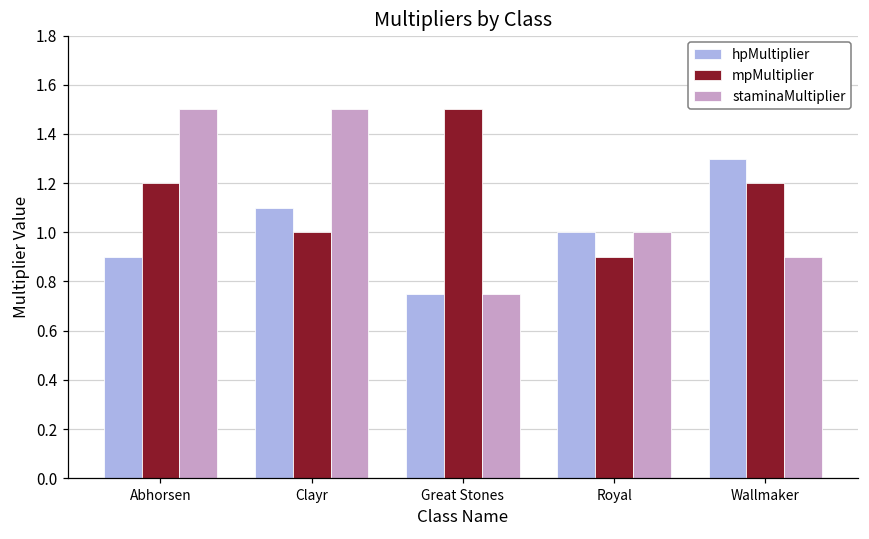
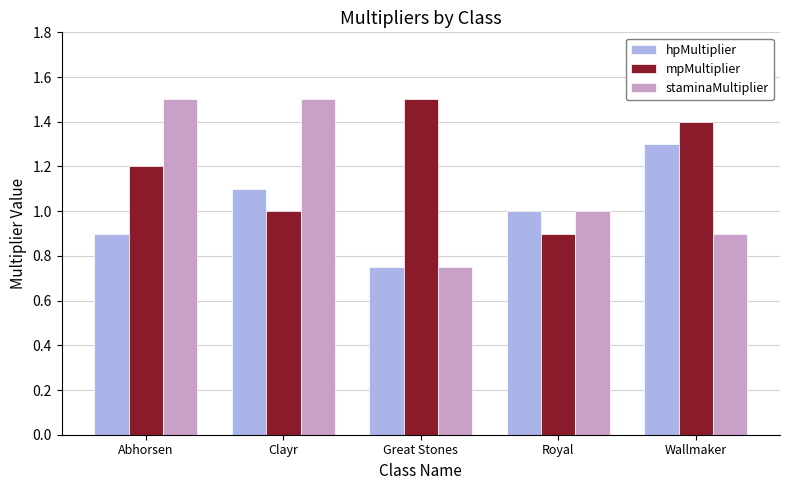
mpMultiplier, Wallmaker: 1.2 -> 1.4
